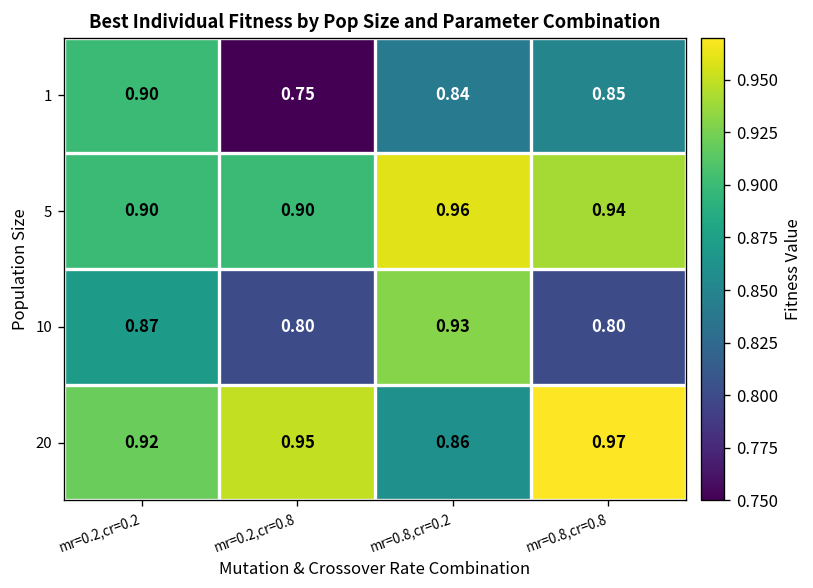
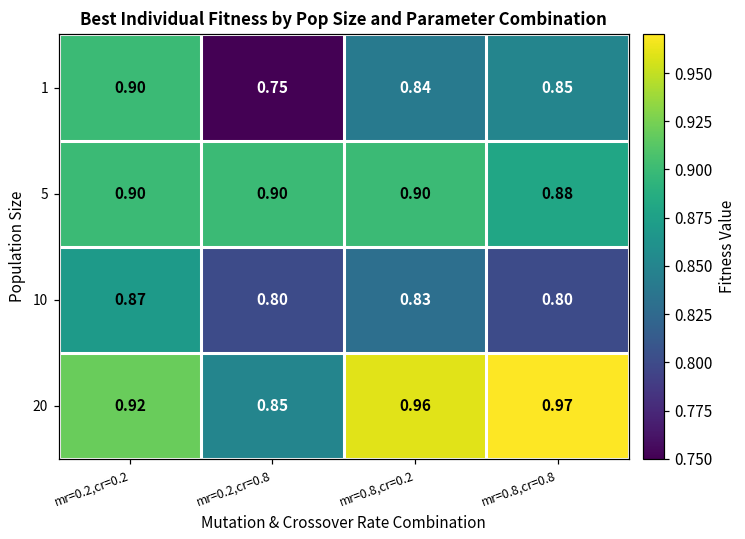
5, mr=0.8,cr=0.2: 0.96 -> 0.90
5, mr=0.8,cr=0.8: 0.94 -> 0.88
10, mr=0.8,cr=0.2: 0.93 -> 0.83
20, mr=0.2,cr=0.8: 0.95 -> 0.85
20, mr=0.8,cr=0.2: 0.86 -> 0.96
